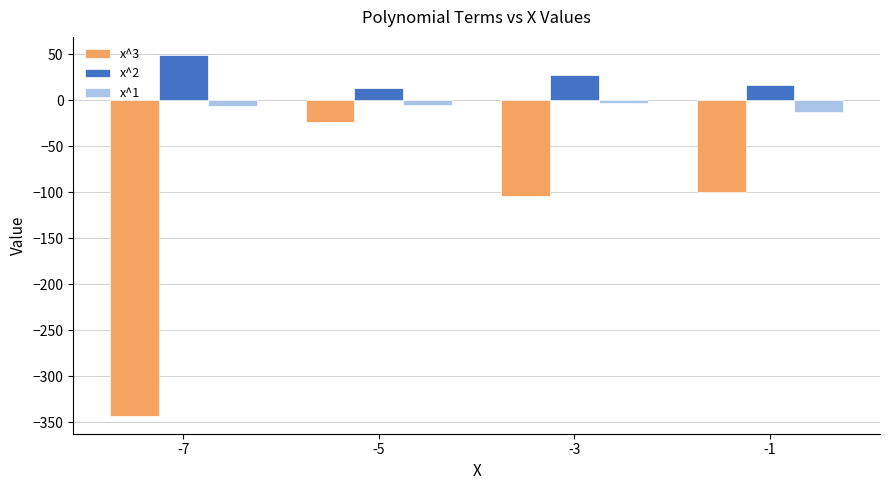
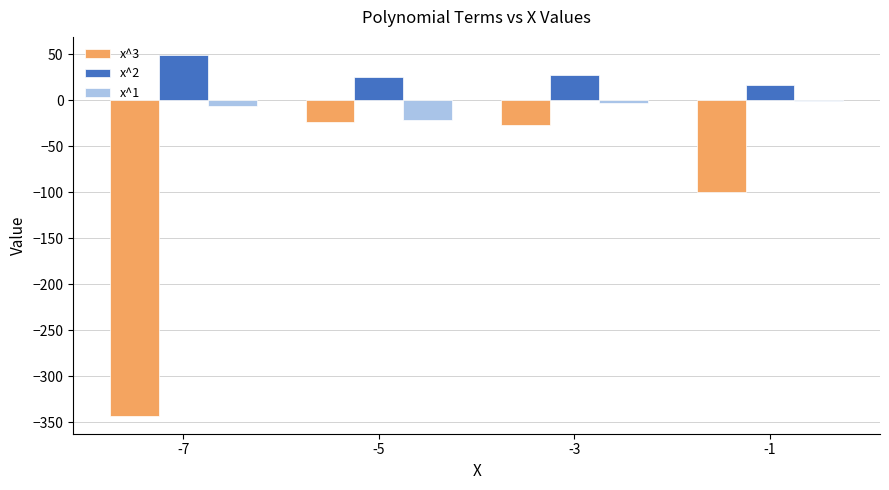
x^2, -5: 10 -> 30
x^1, -5: -10 -> -20
x^3, -3: -100 -> -30
x^1, -1: -10 -> 0
